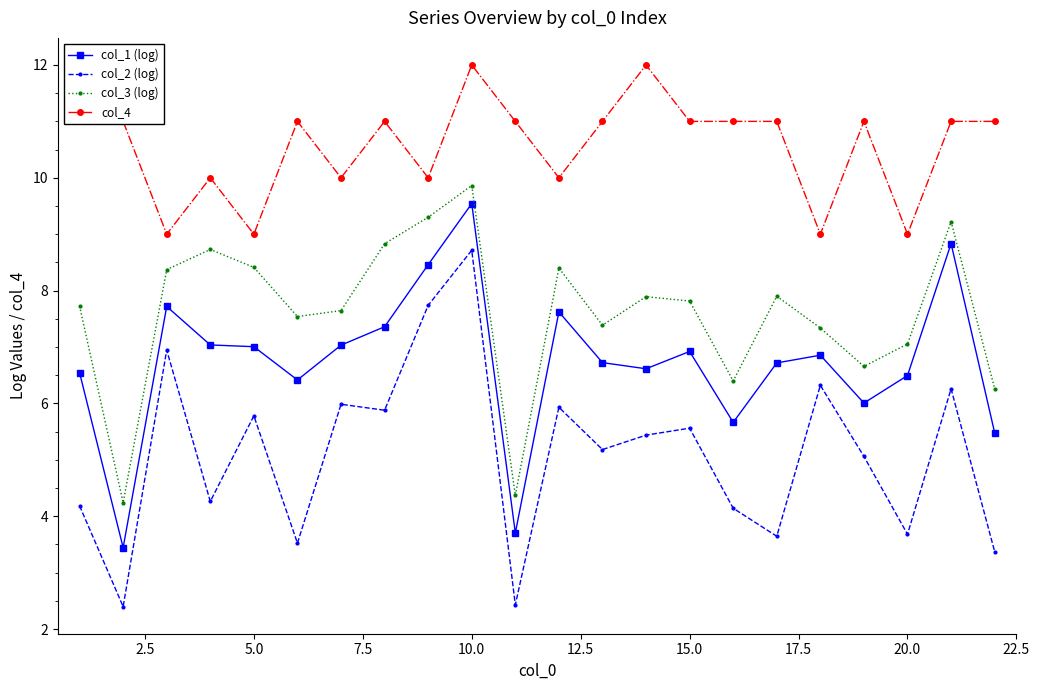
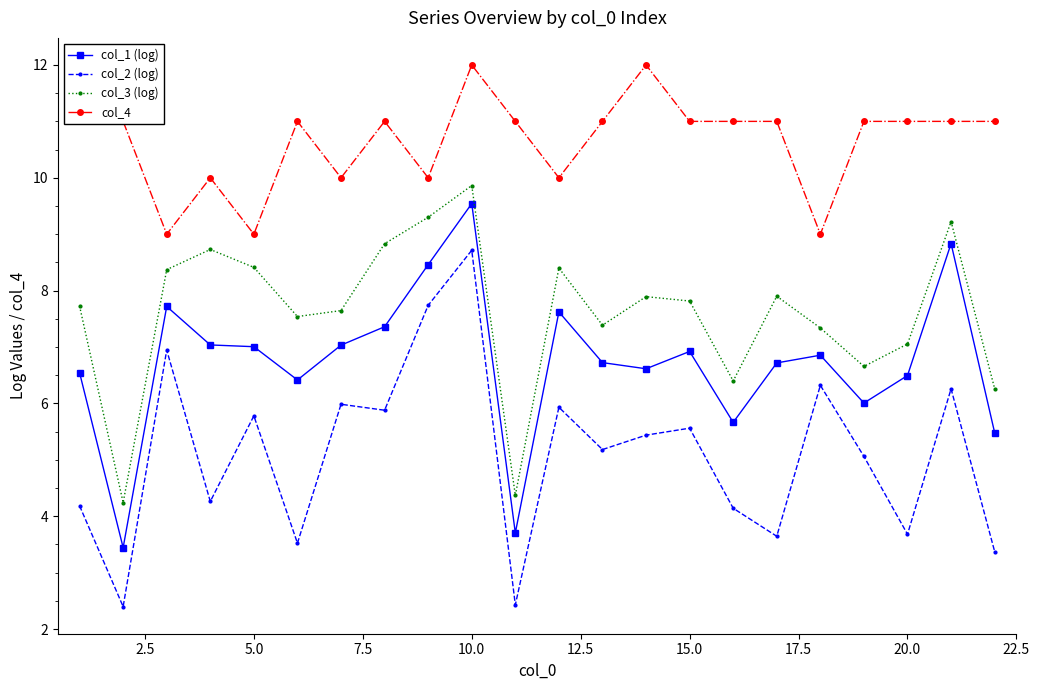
col_4, 20.0: 9 -> 11
